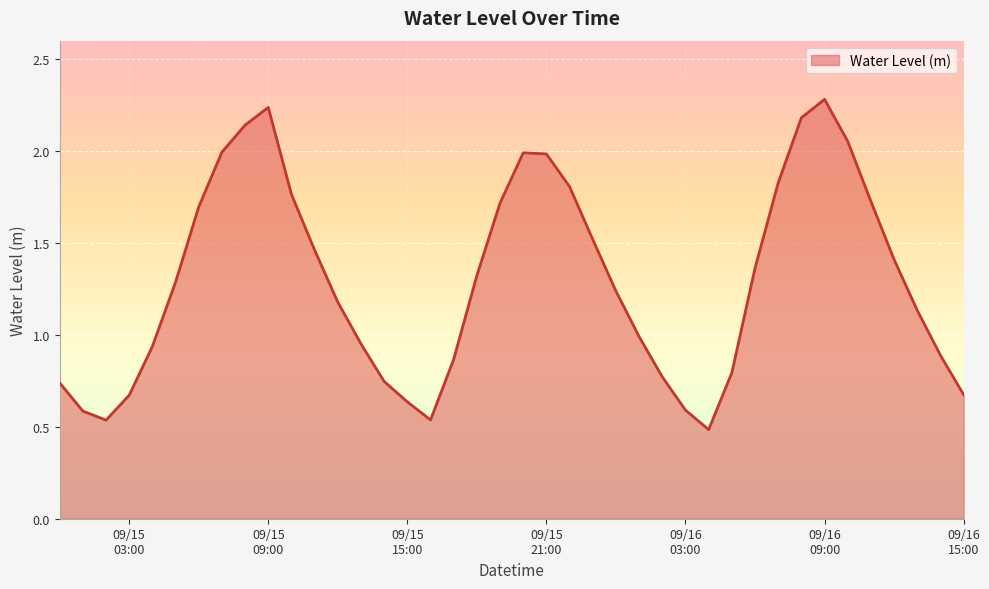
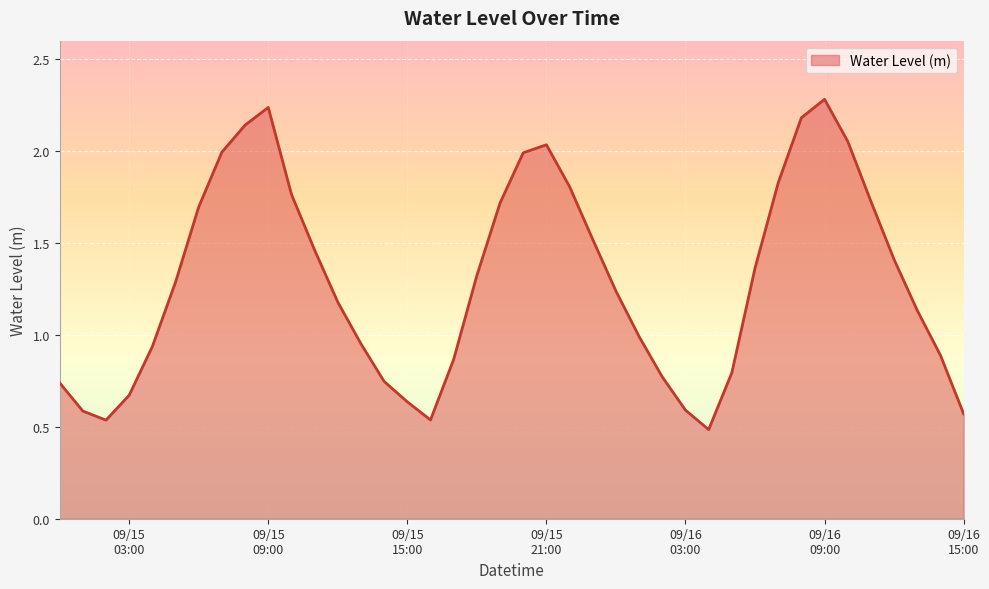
09/15 21:00: 1.98 -> 2.03
09/16 15:00: 0.67 -> 0.57
